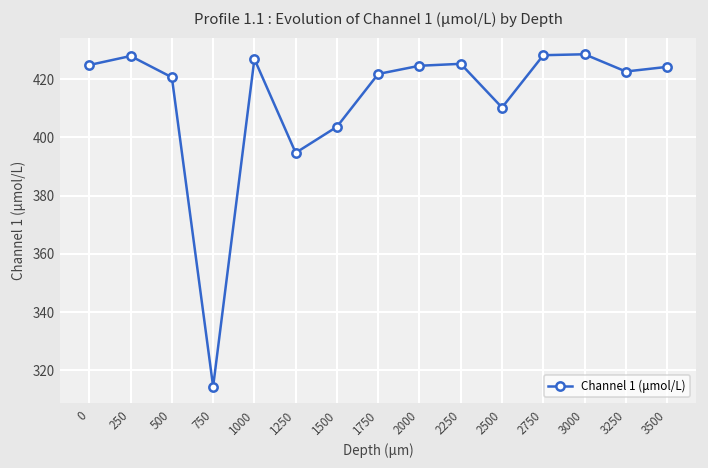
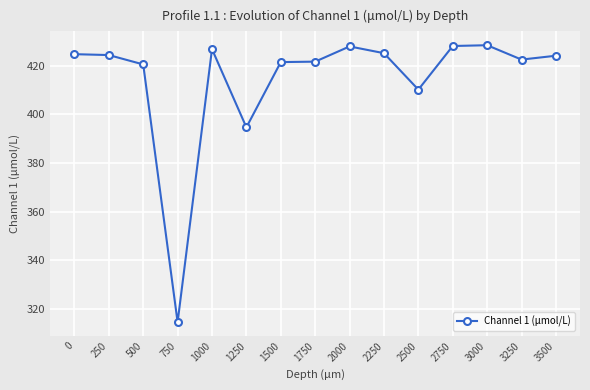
250: 428 -> 424
1500: 404 -> 422
2000: 425 -> 428
